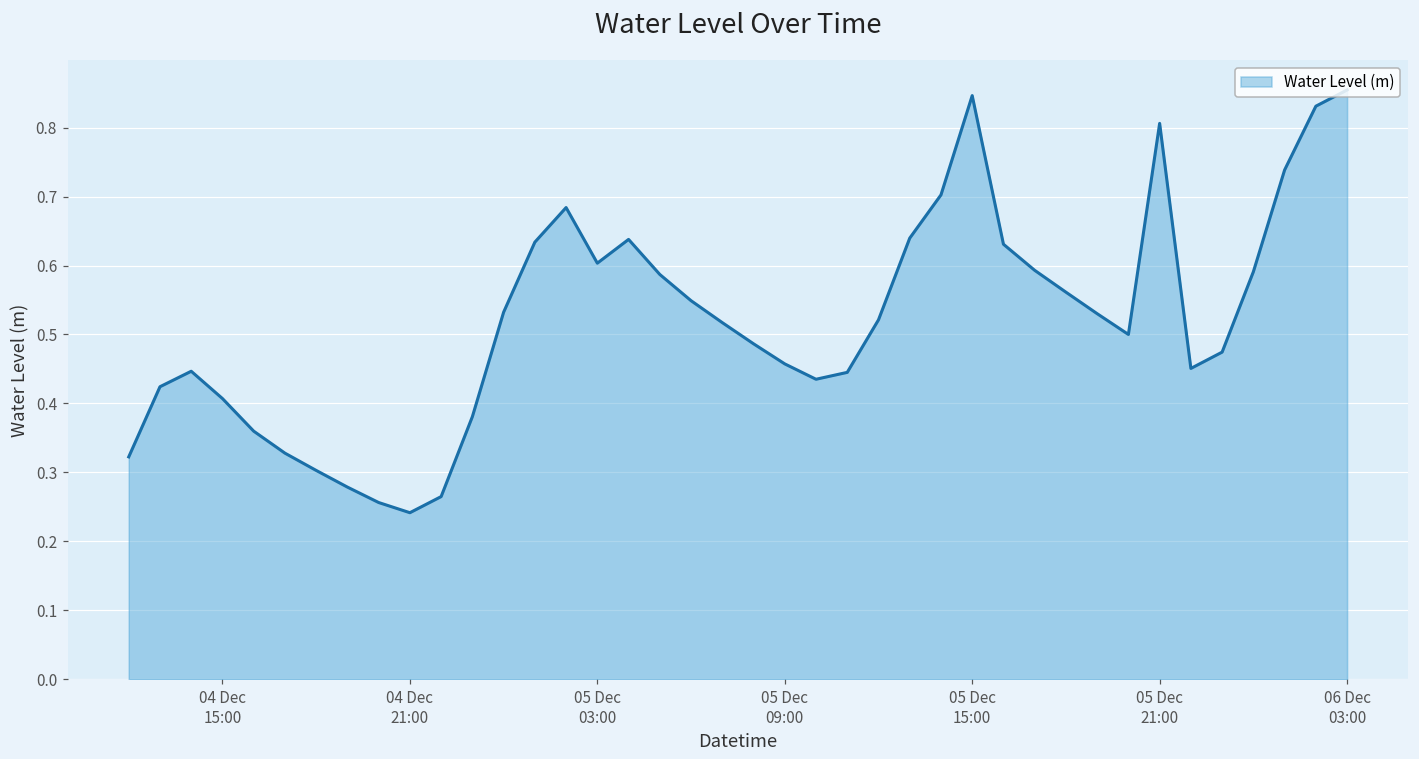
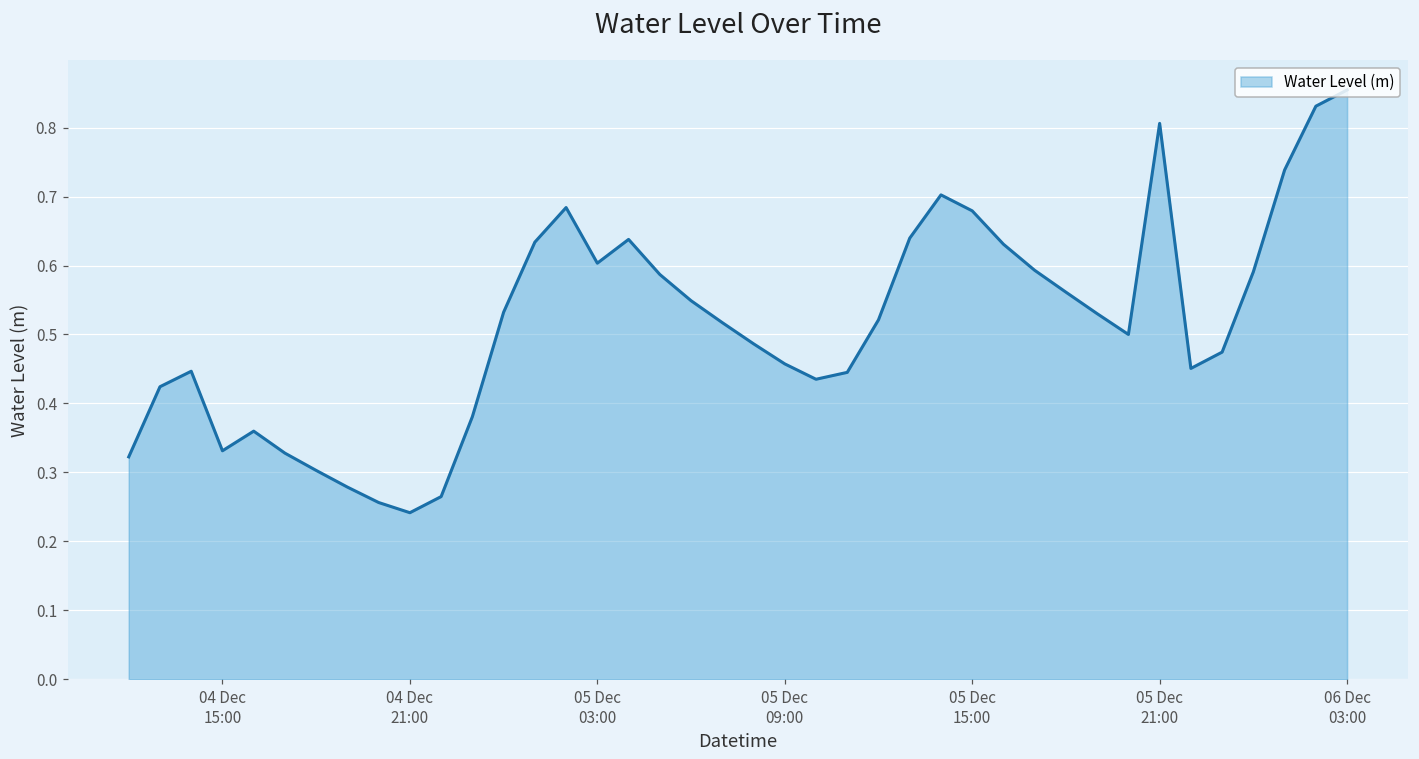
04 Dec 15:00: 0.41 -> 0.33
05 Dec 15:00: 0.85 -> 0.68
